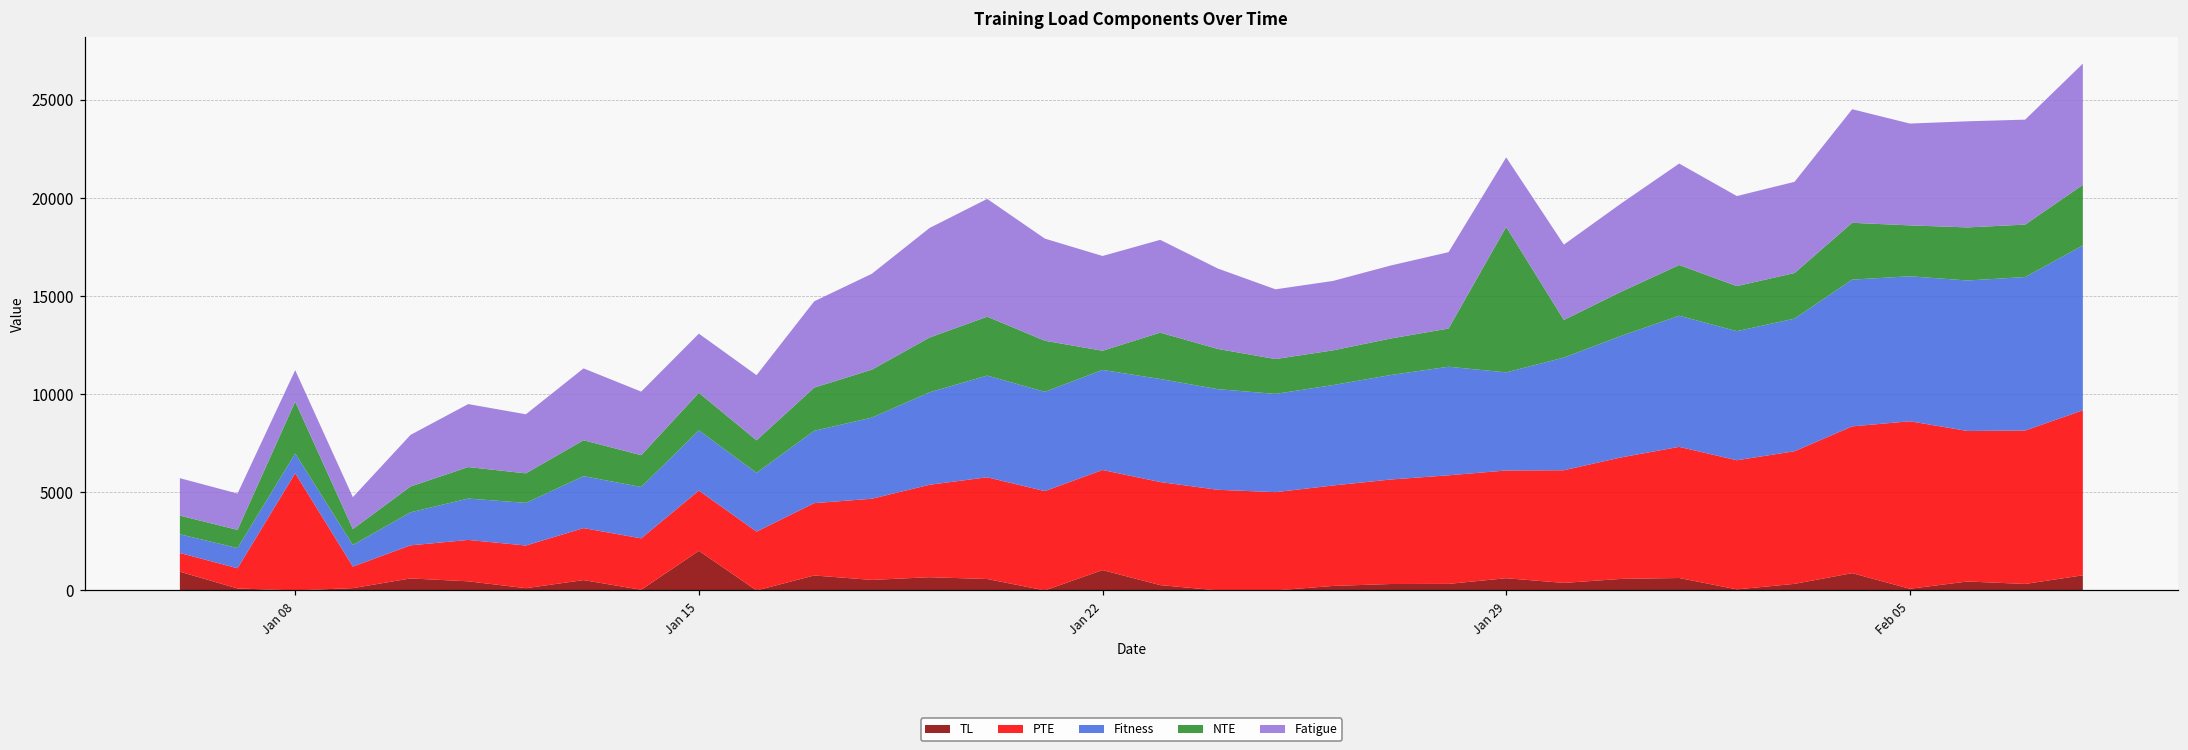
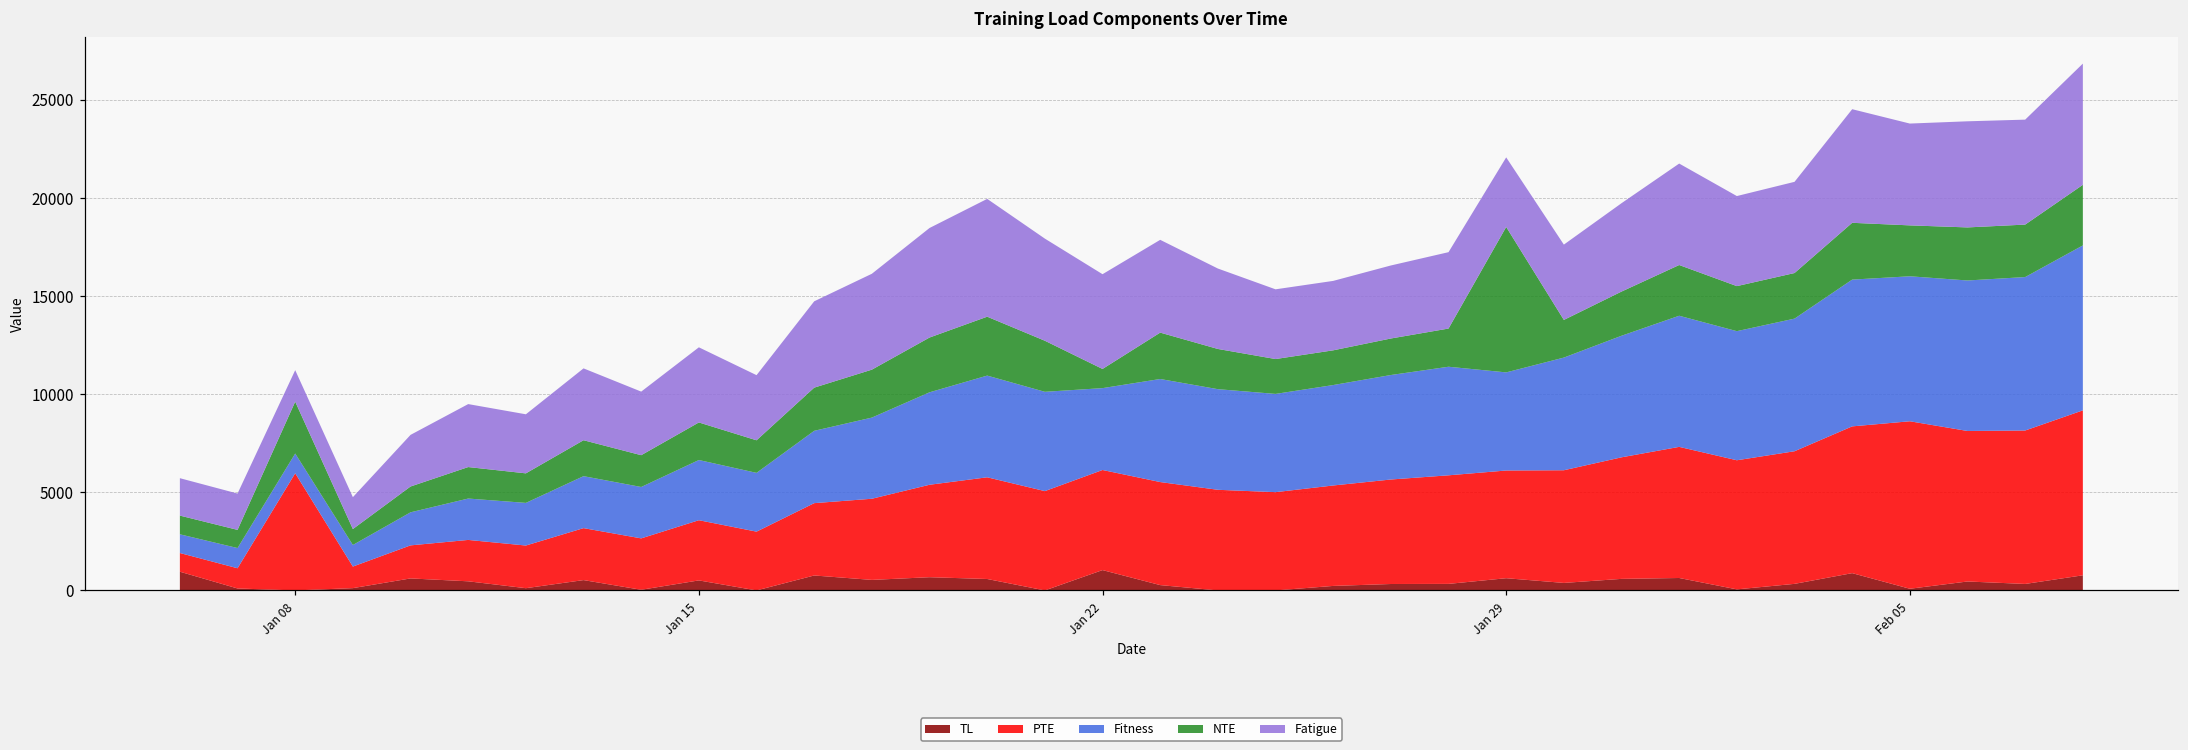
TL, Jan 15: 2000 -> 500
Fatigue, Jan 15: 3000 -> 3800
Fitness, Jan 22: 5100 -> 4200
